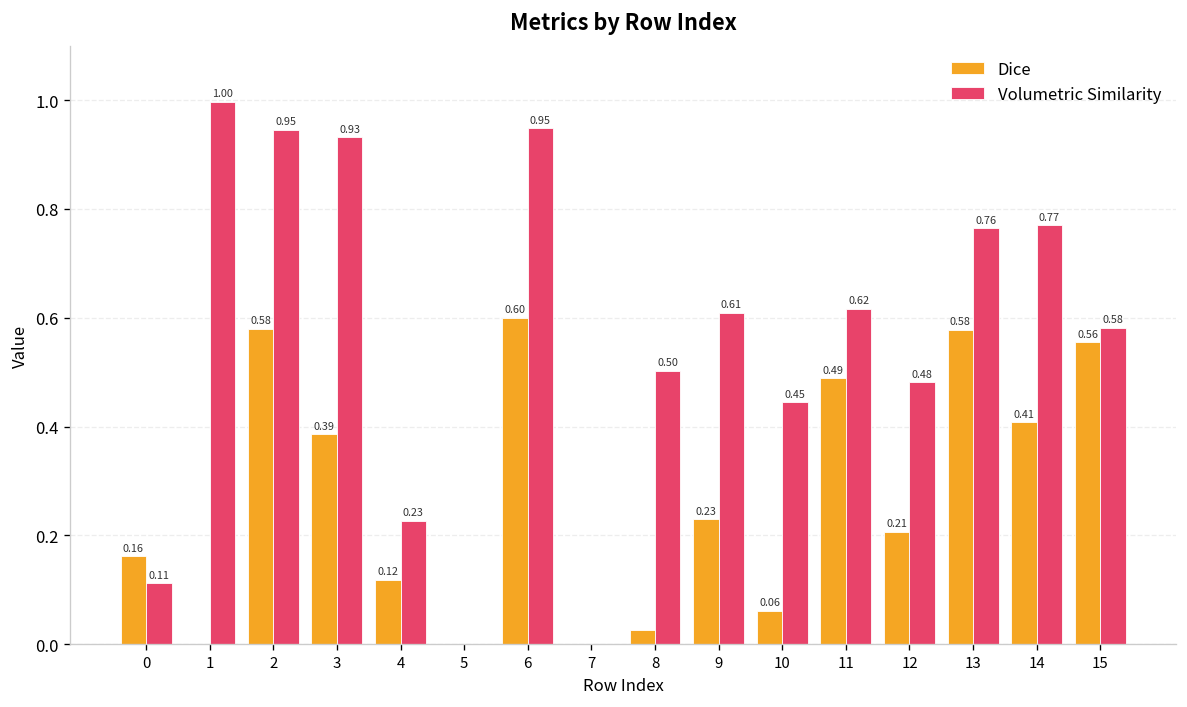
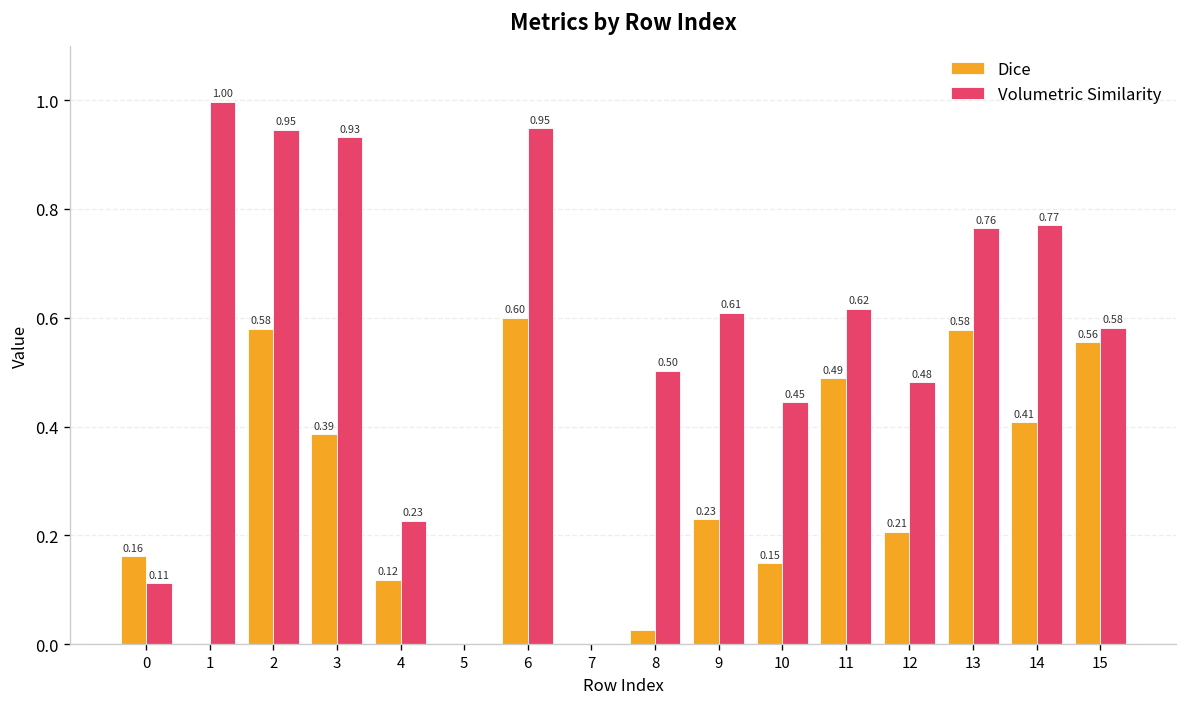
Dice, 10: 0.06 -> 0.15
